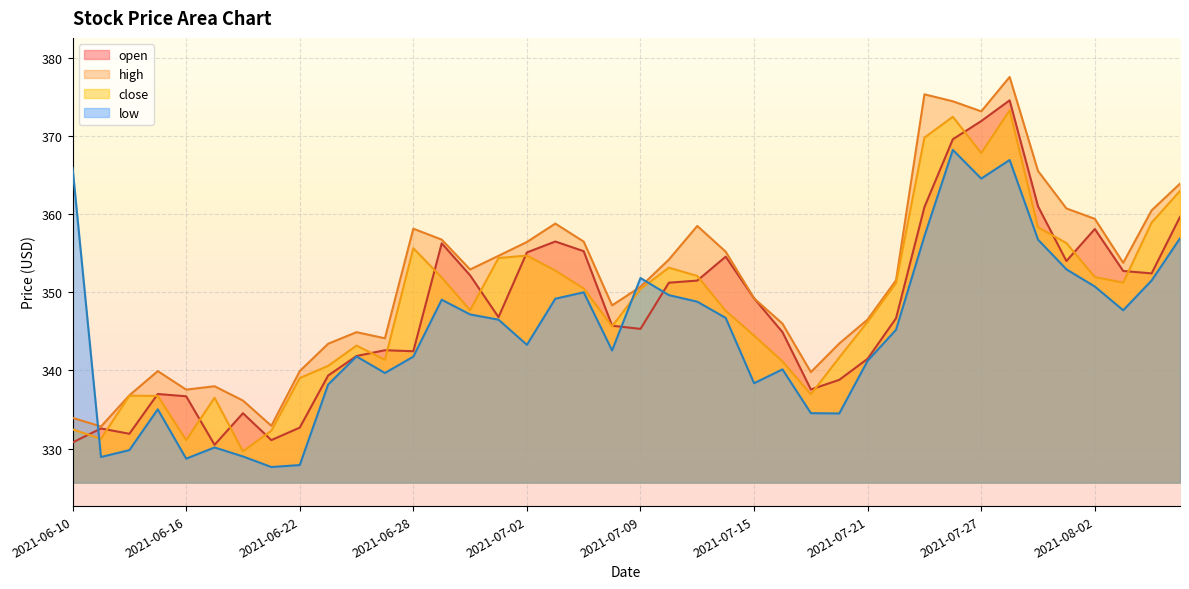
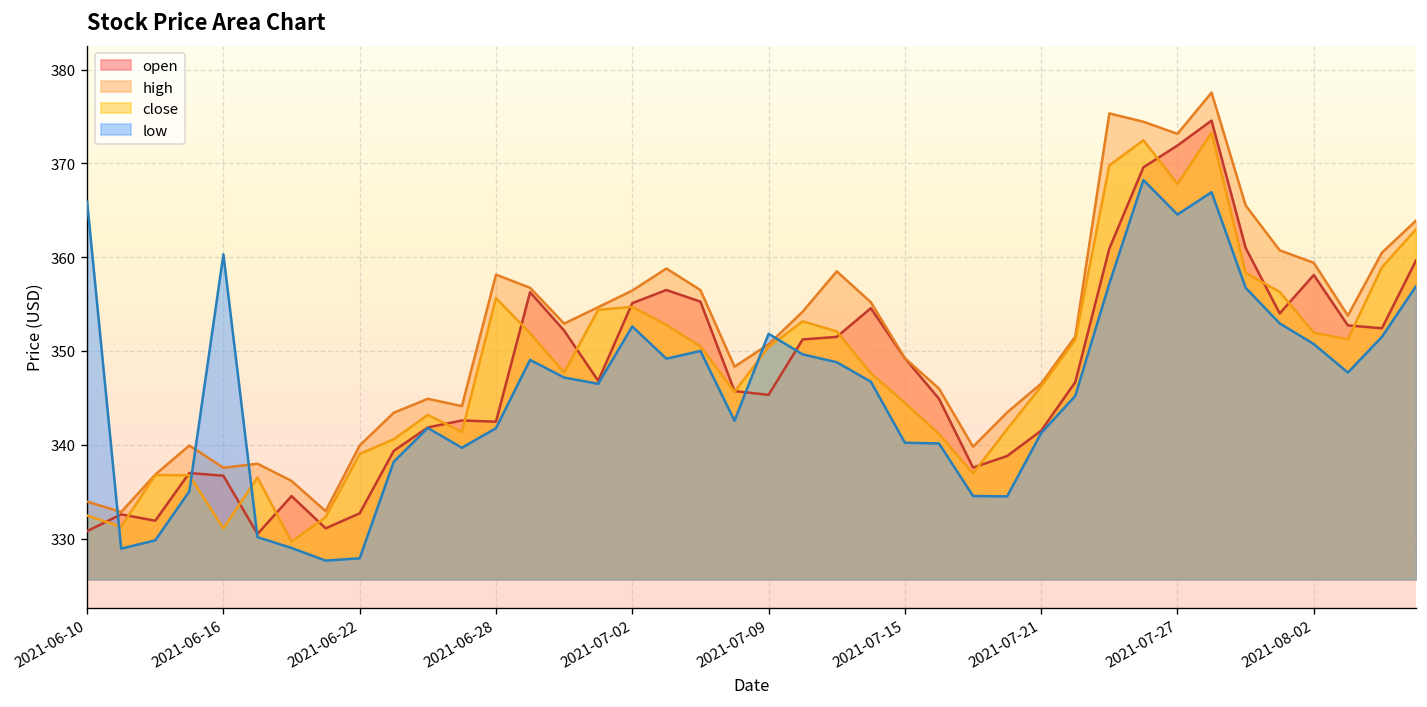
low, 2021-06-16: 329 -> 360
low, 2021-07-02: 343 -> 353
low, 2021-07-15: 338 -> 340
